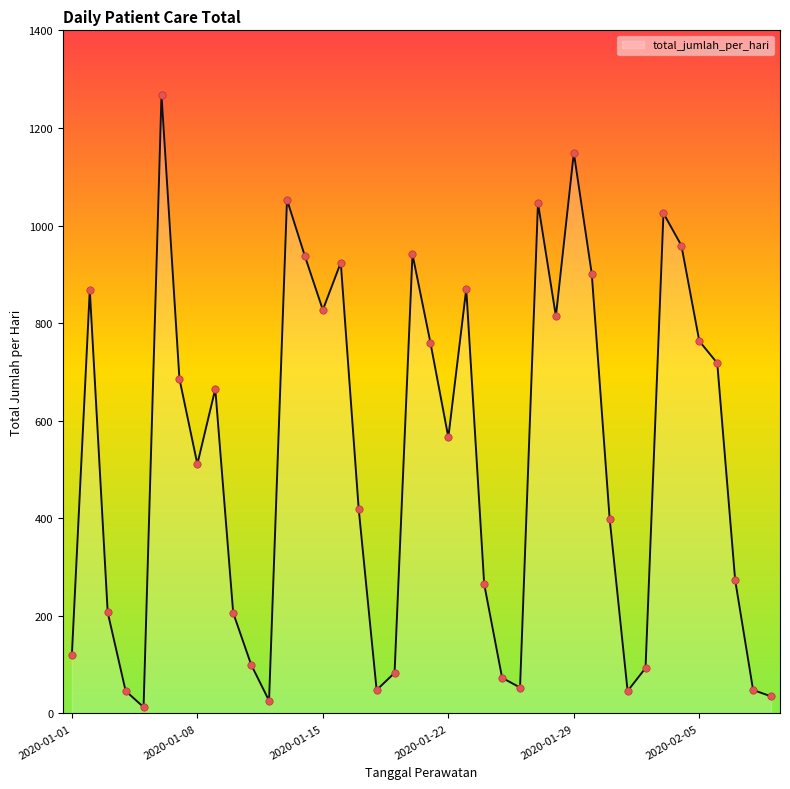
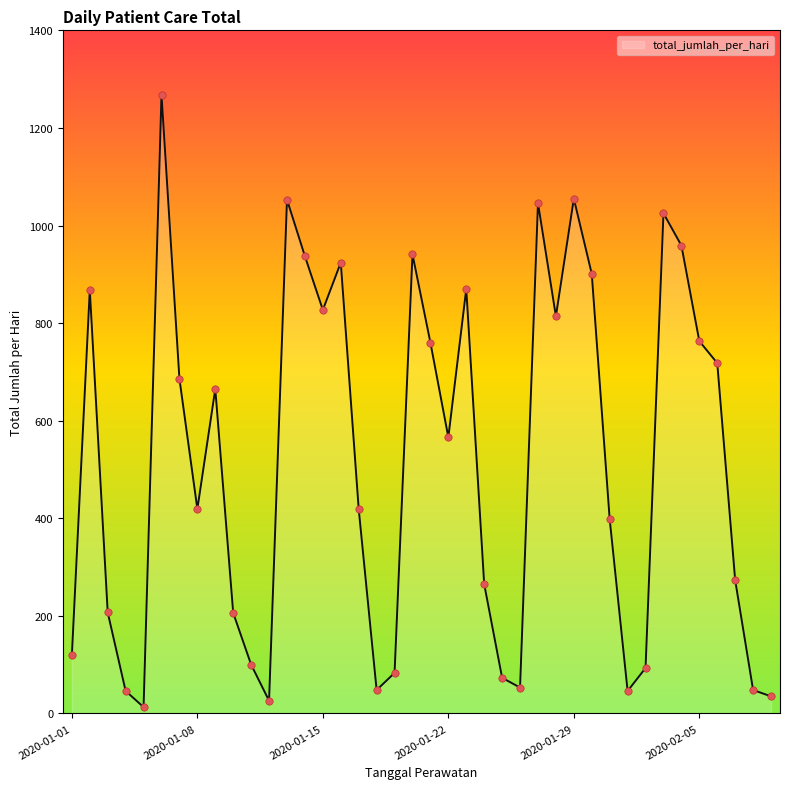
2020-01-08: 510 -> 420
2020-01-29: 1150 -> 1060
